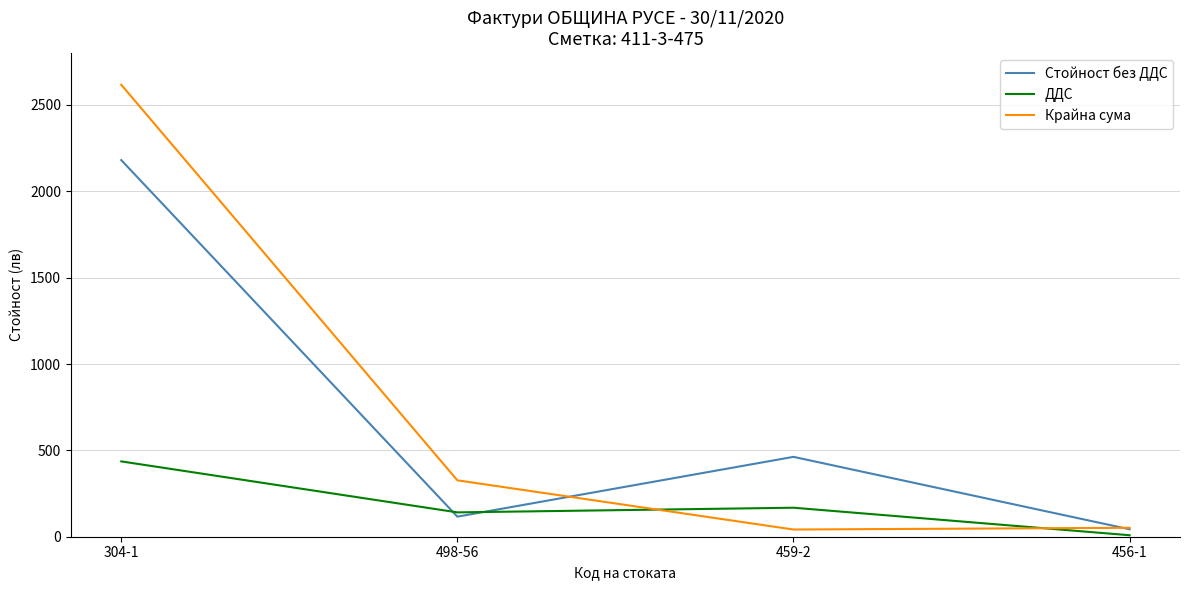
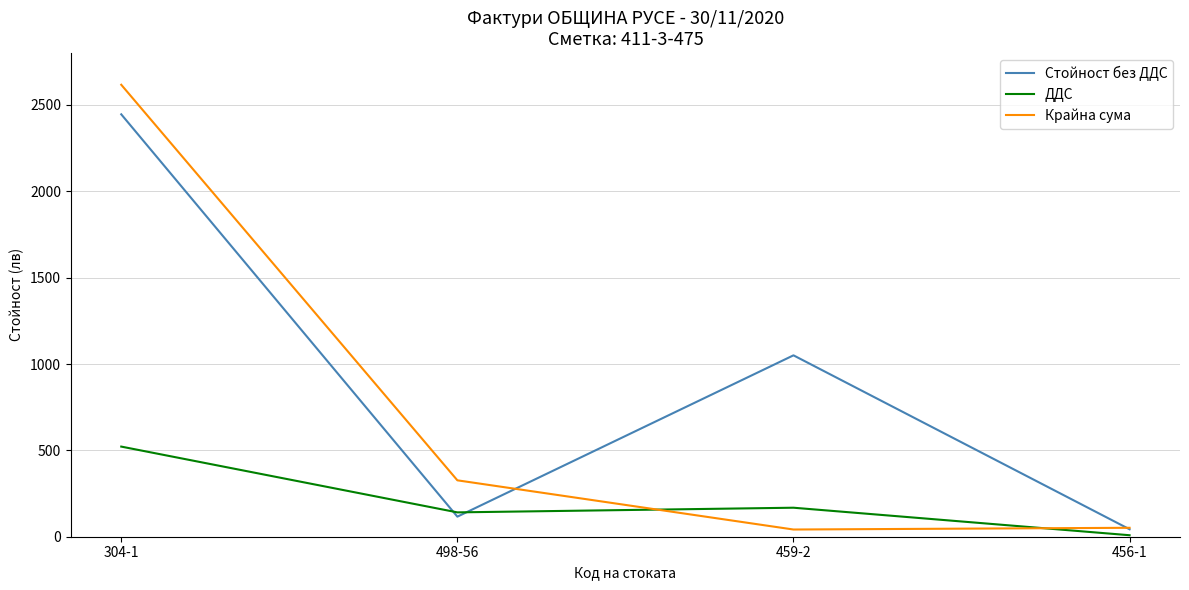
Стойност без ДДС, 304-1: 2180 -> 2450
ДДС, 304-1: 440 -> 520
Стойност без ДДС, 459-2: 460 -> 1050
